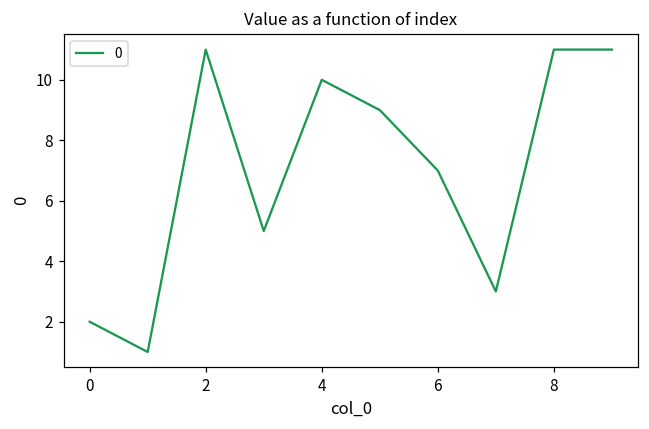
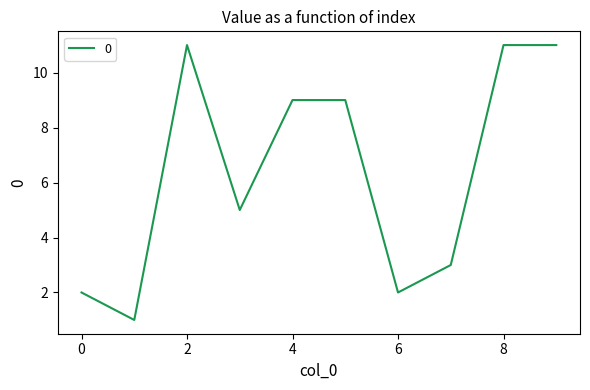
4: 10 -> 9
6: 7 -> 2
